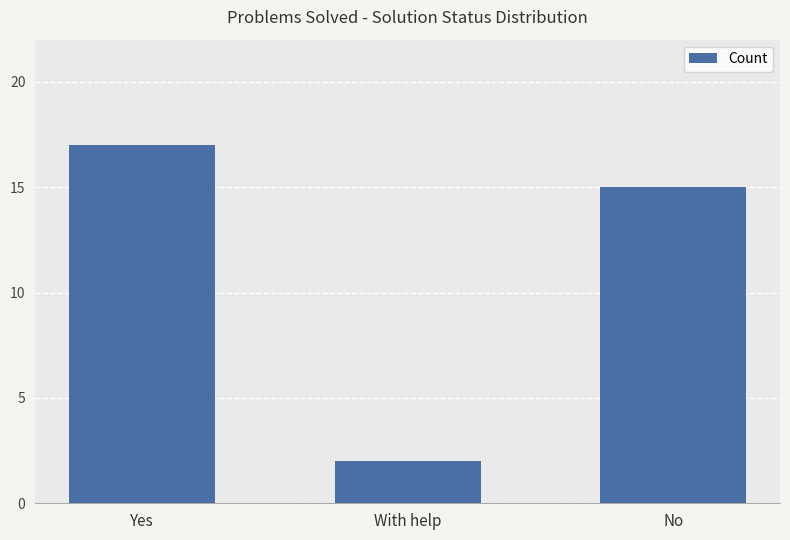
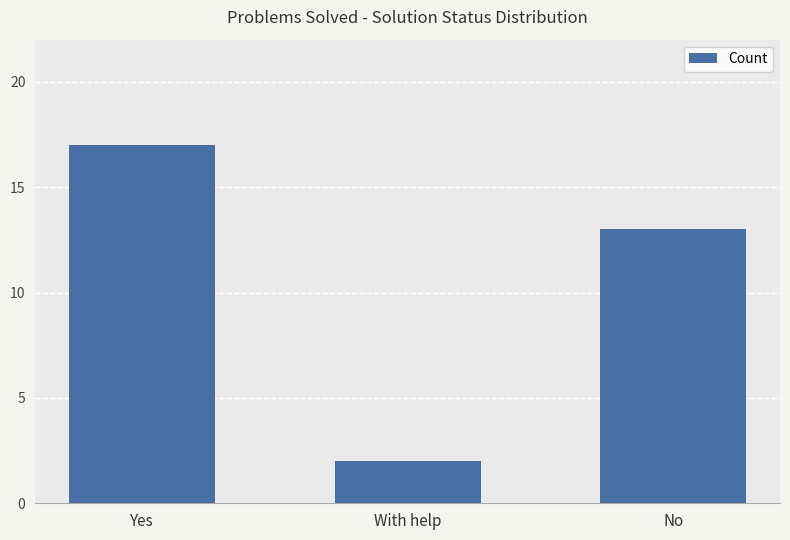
No: 15 -> 13
